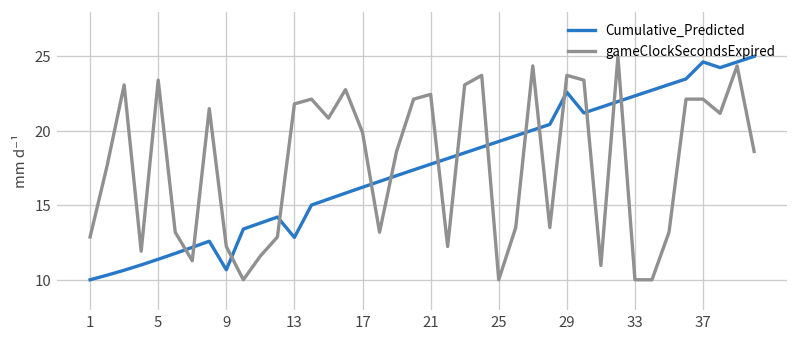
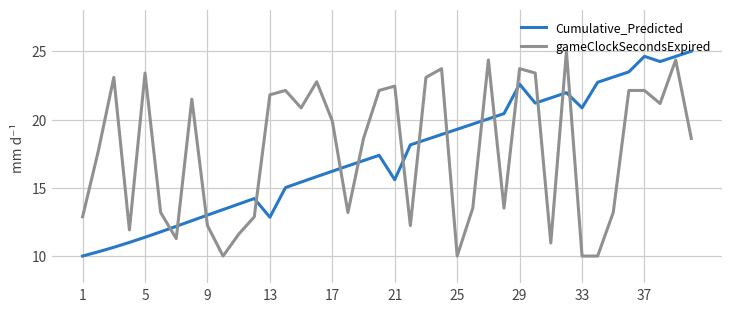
Cumulative_Predicted, 9: 10.7 -> 13.0
Cumulative_Predicted, 21: 17.8 -> 15.6
Cumulative_Predicted, 33: 22.3 -> 20.9
